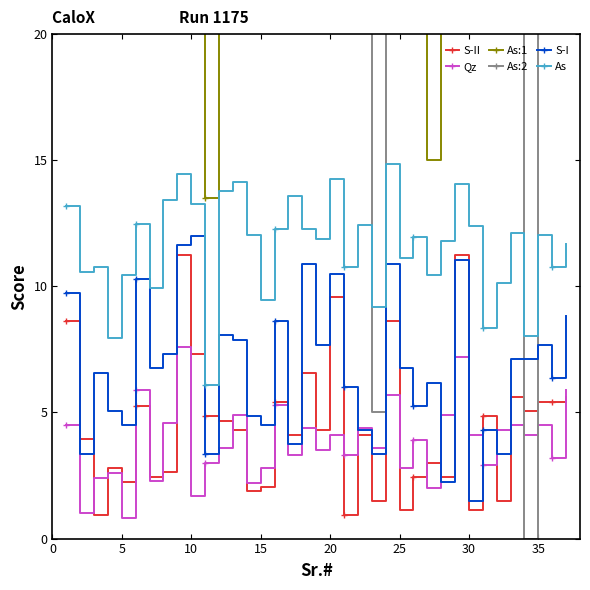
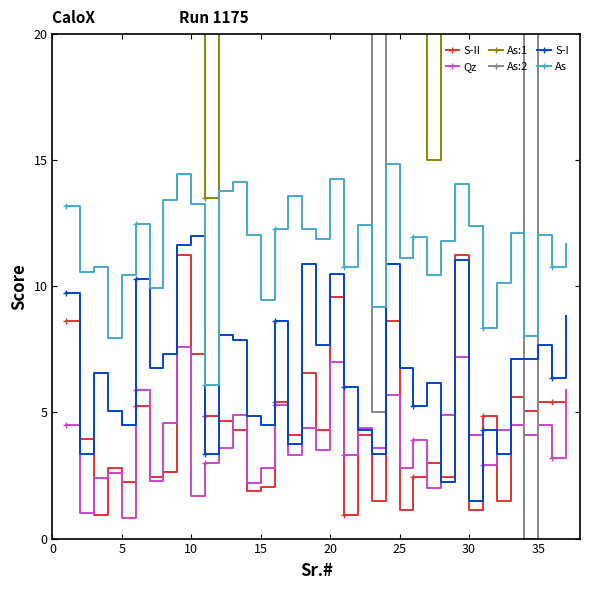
Qz, 20: 4.1 -> 7.0
